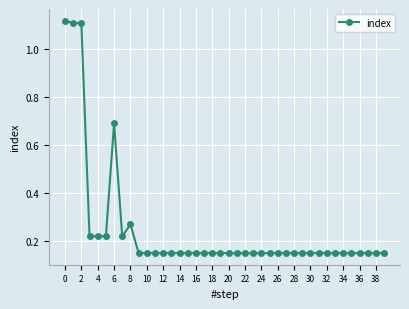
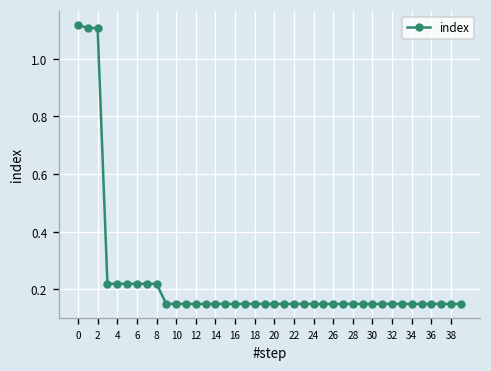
6: 0.69 -> 0.22
8: 0.27 -> 0.22
